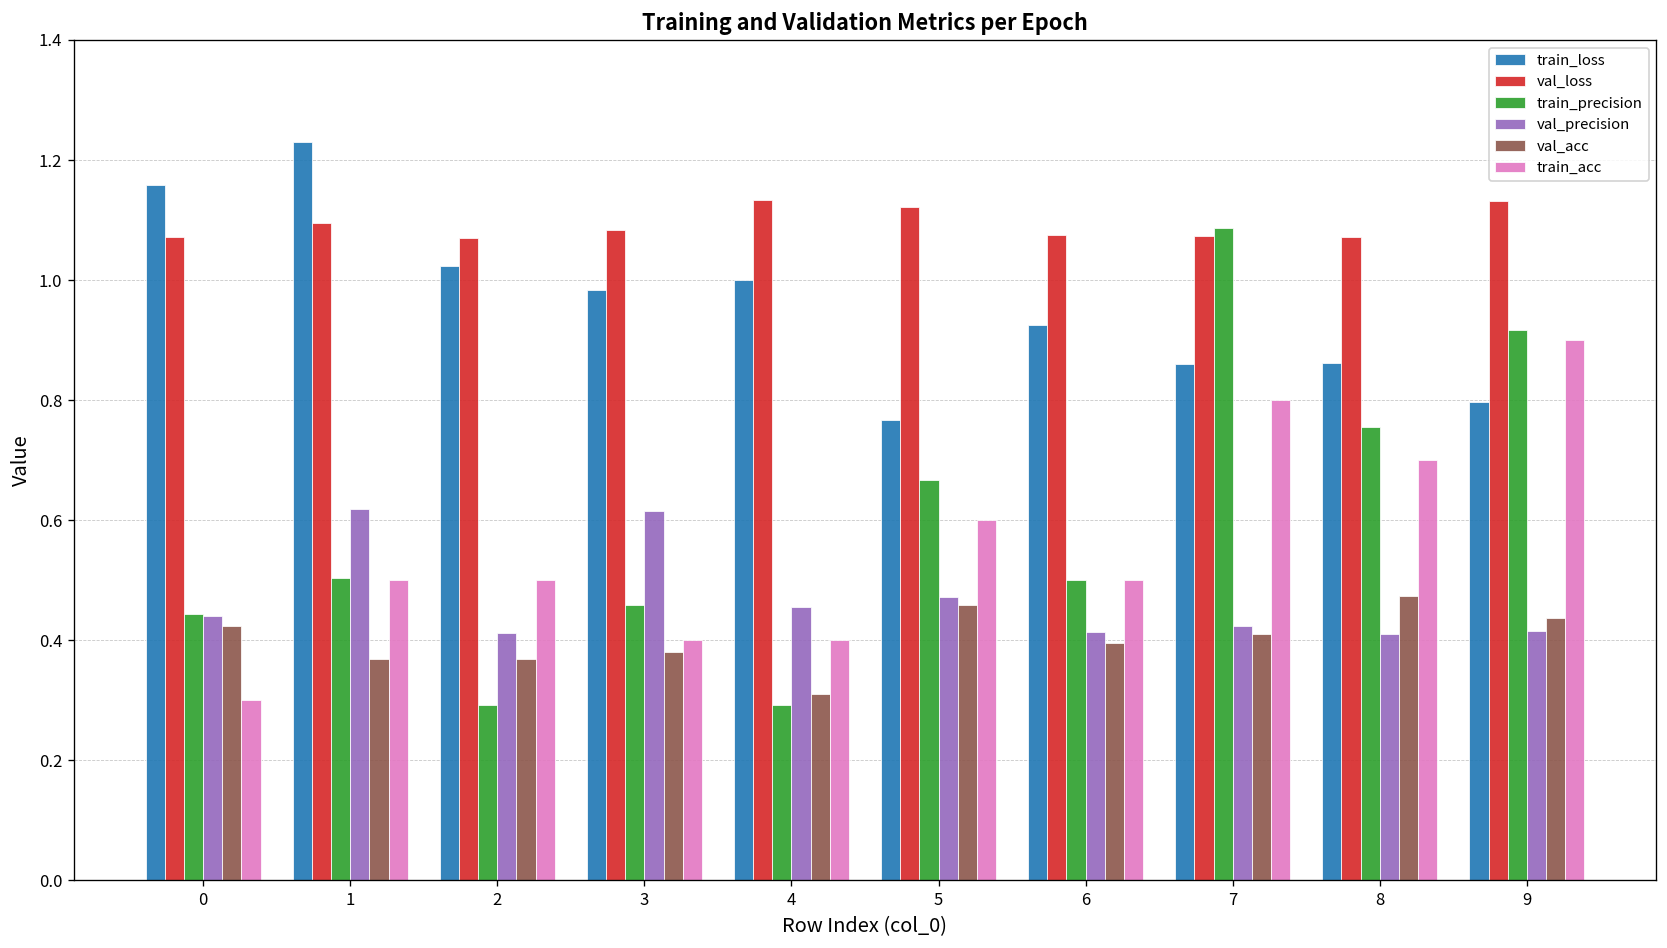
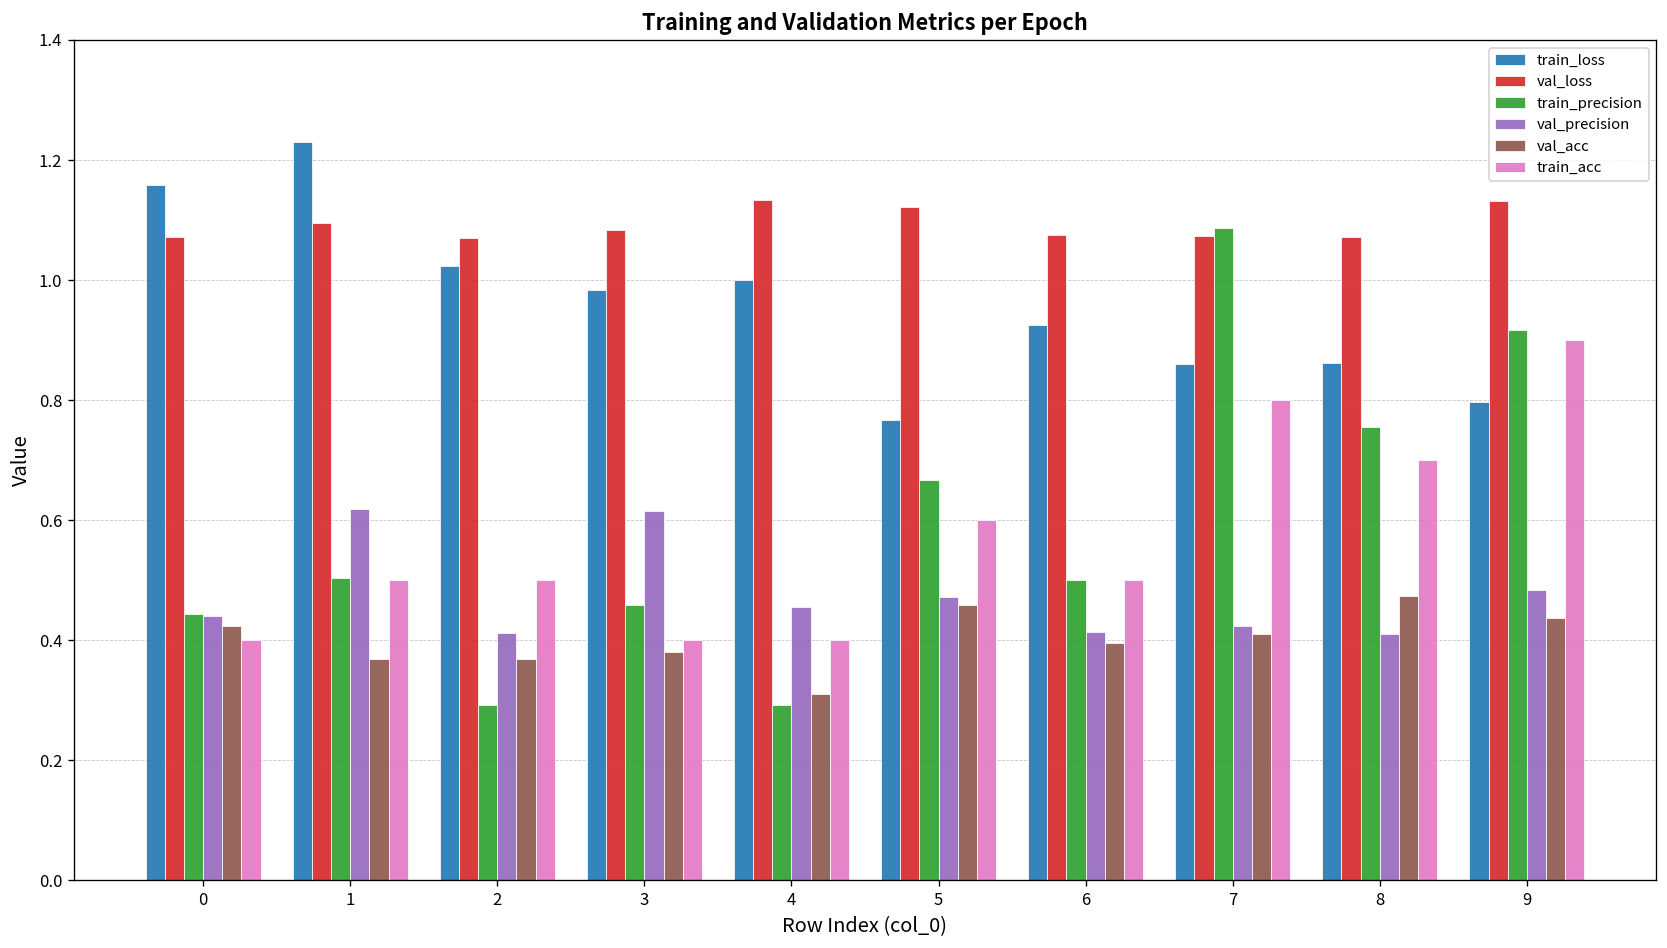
train_acc, 0: 0.3 -> 0.4
val_precision, 9: 0.41 -> 0.48
